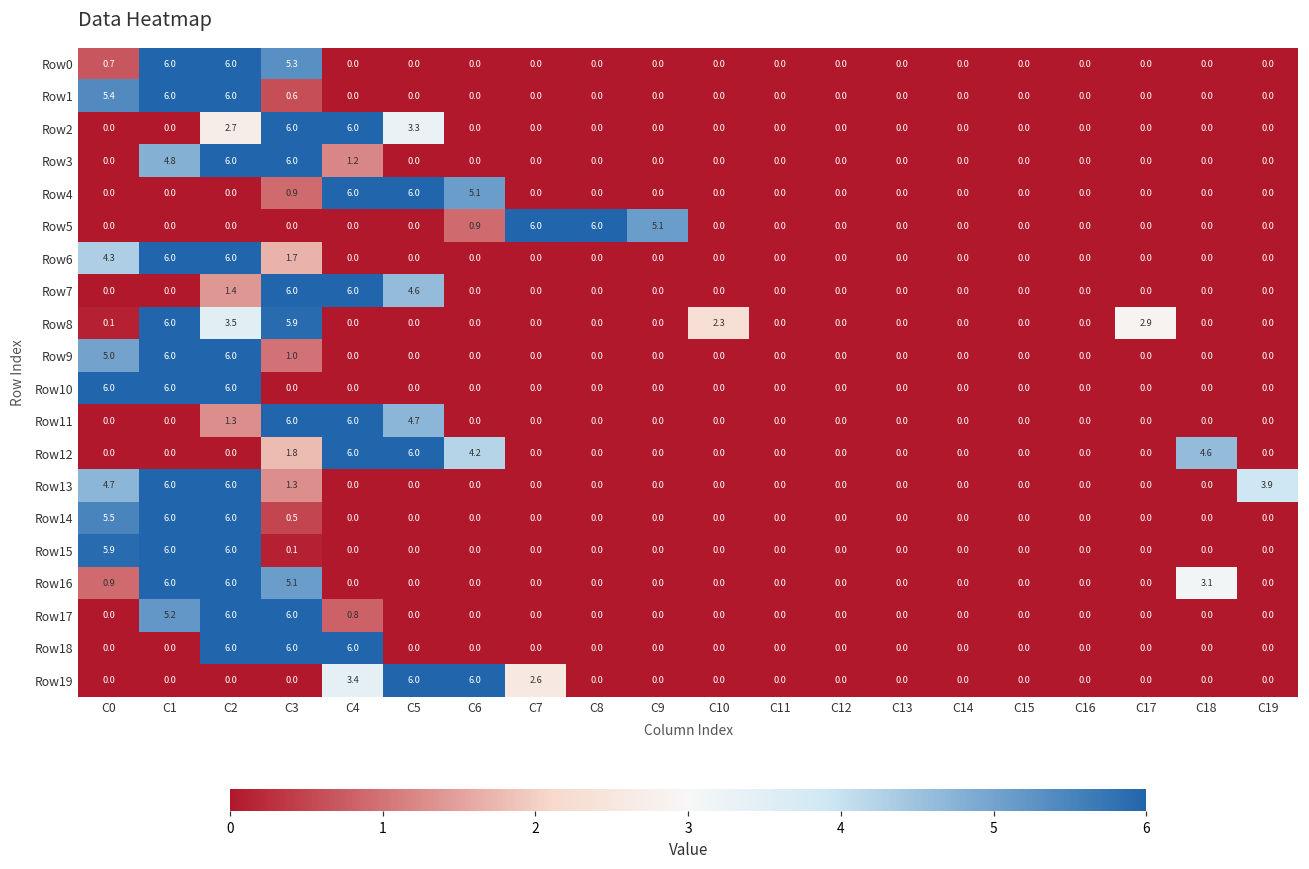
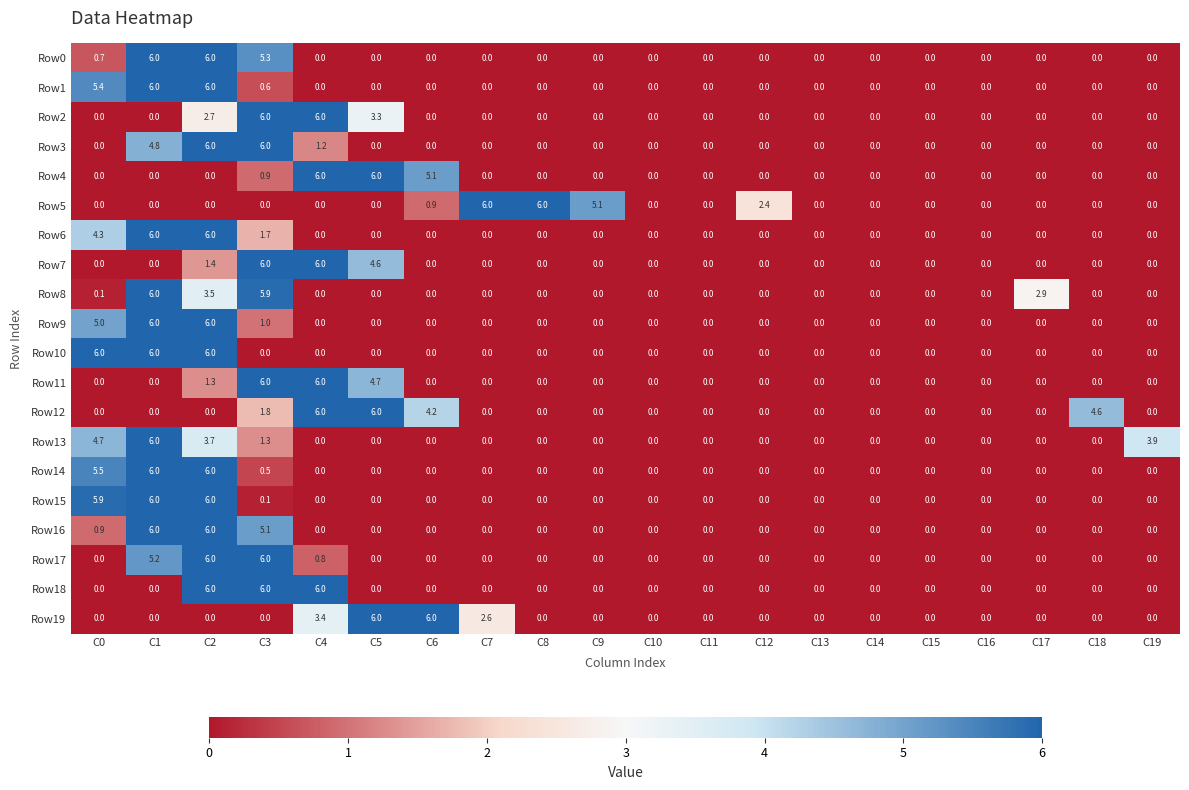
Row5, C12: 0.0 -> 2.4
Row8, C10: 2.3 -> 0.0
Row13, C2: 6.0 -> 3.7
Row16, C18: 3.1 -> 0.0
